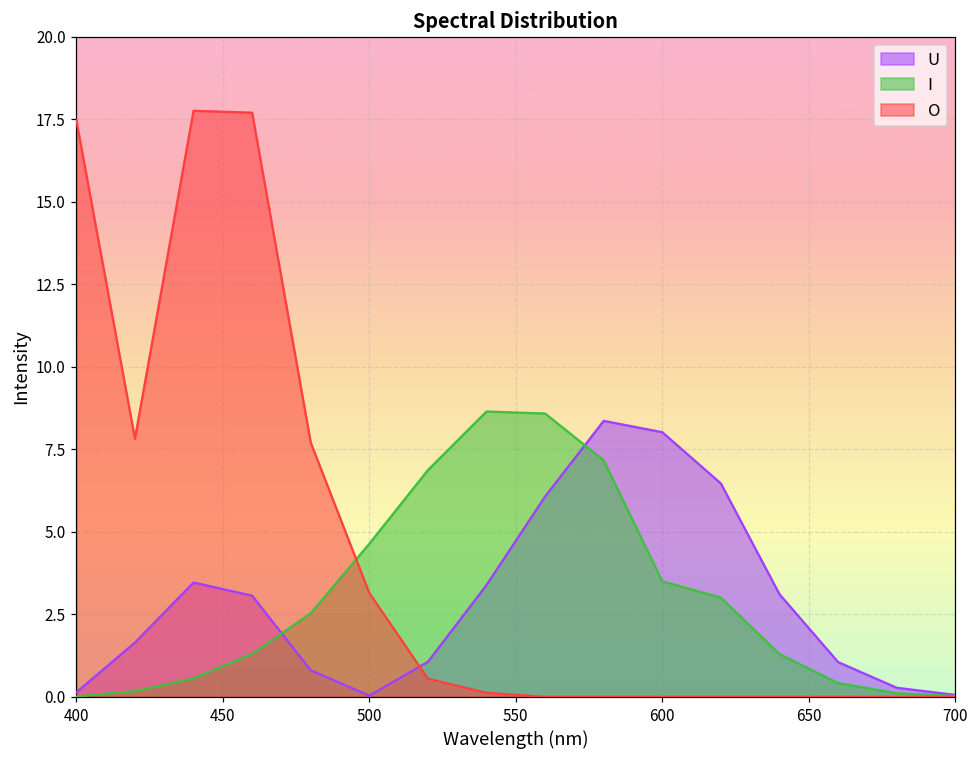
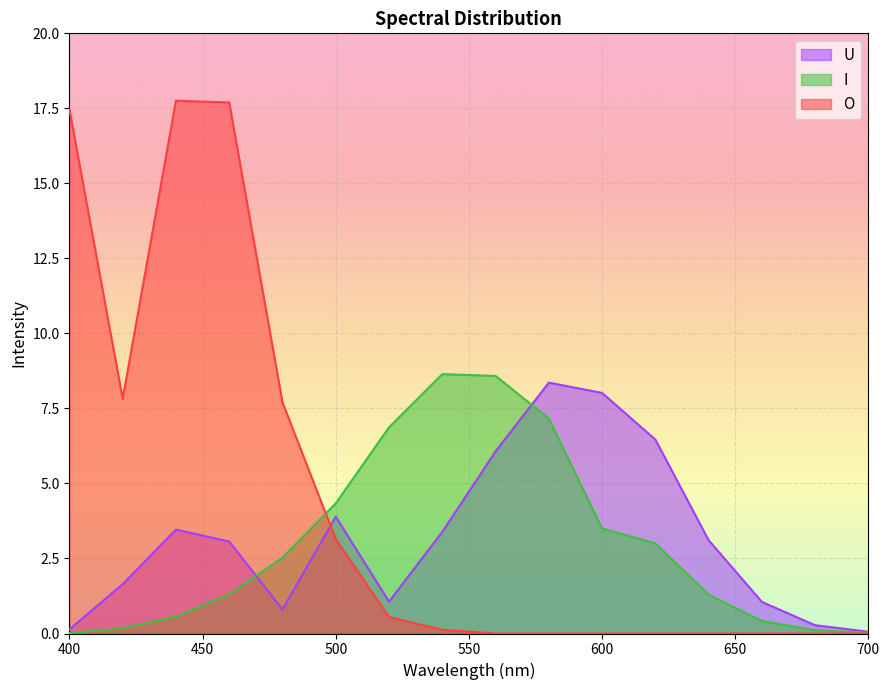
U, 500: 0.0 -> 3.9
I, 500: 4.6 -> 4.3
